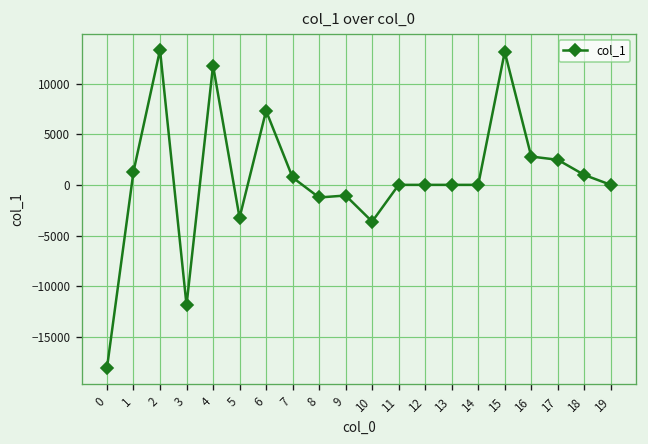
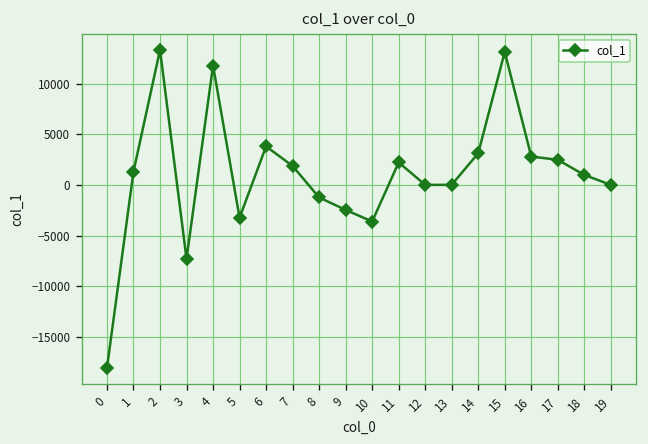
3: -12000 -> -7000
6: 7000 -> 4000
7: 1000 -> 2000
9: -1000 -> -2000
11: 0 -> 2000
14: 0 -> 3000
